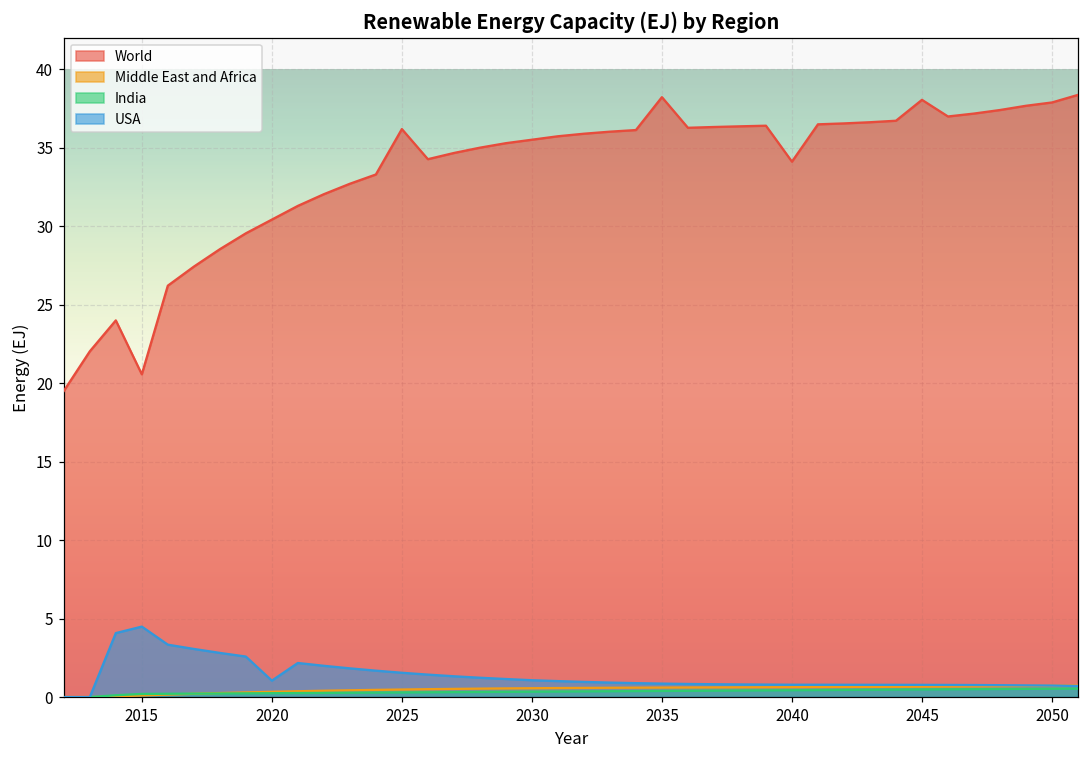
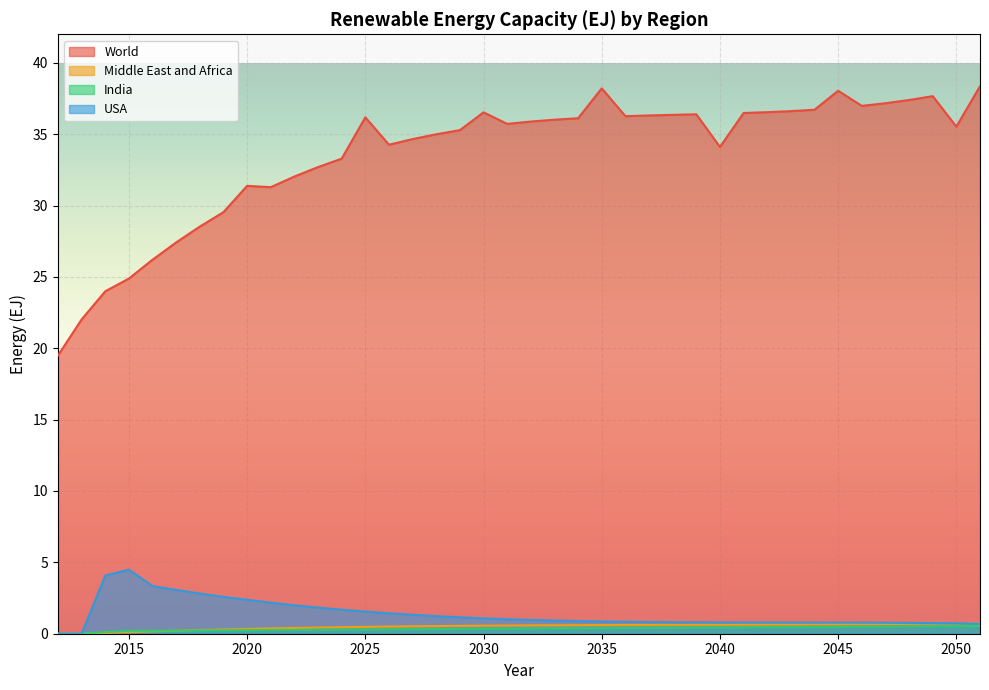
World, 2015: 20.6 -> 24.9
World, 2020: 30.4 -> 31.4
USA, 2020: 1.0 -> 2.4
World, 2030: 35.5 -> 36.5
World, 2050: 37.9 -> 35.5
